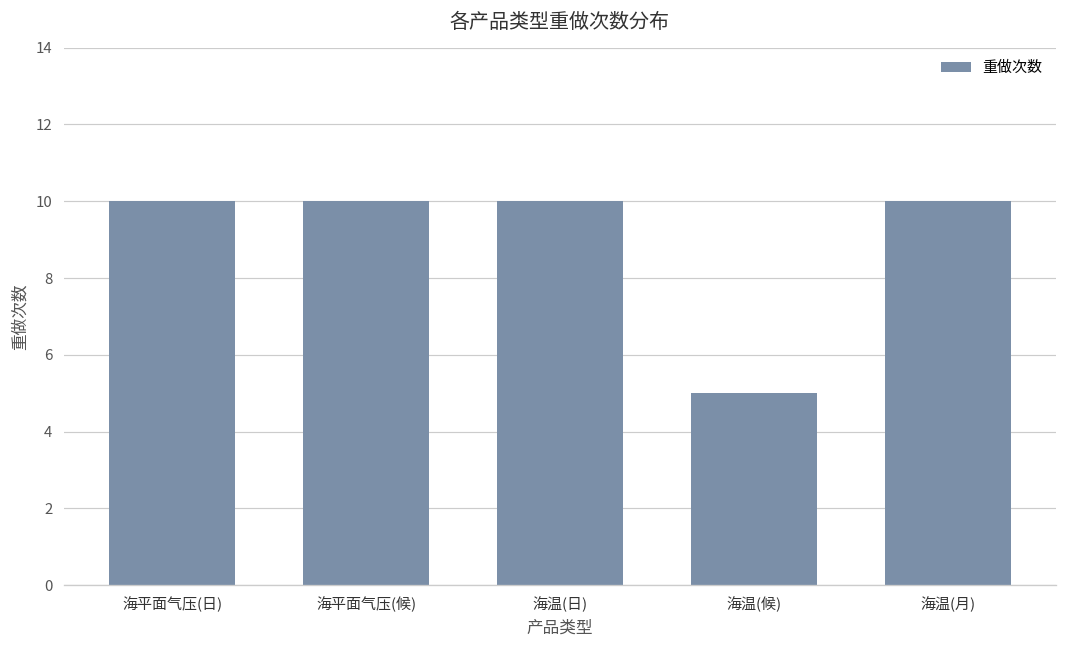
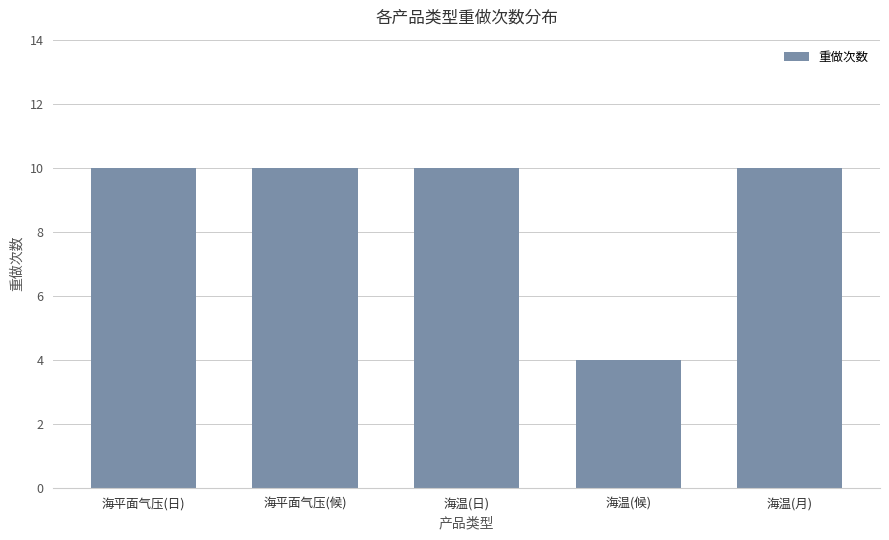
海温(候): 5 -> 4
